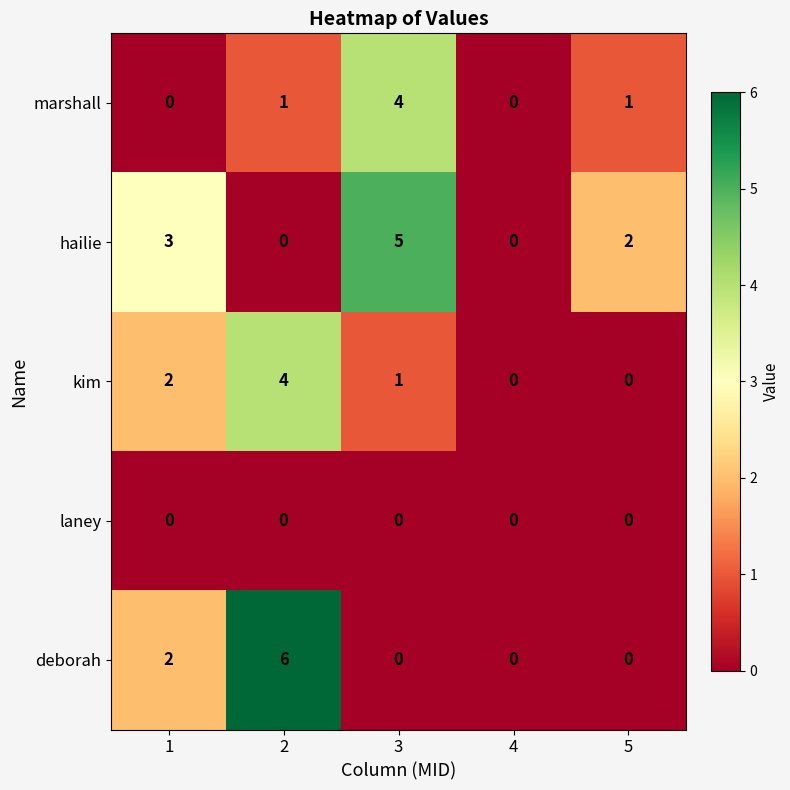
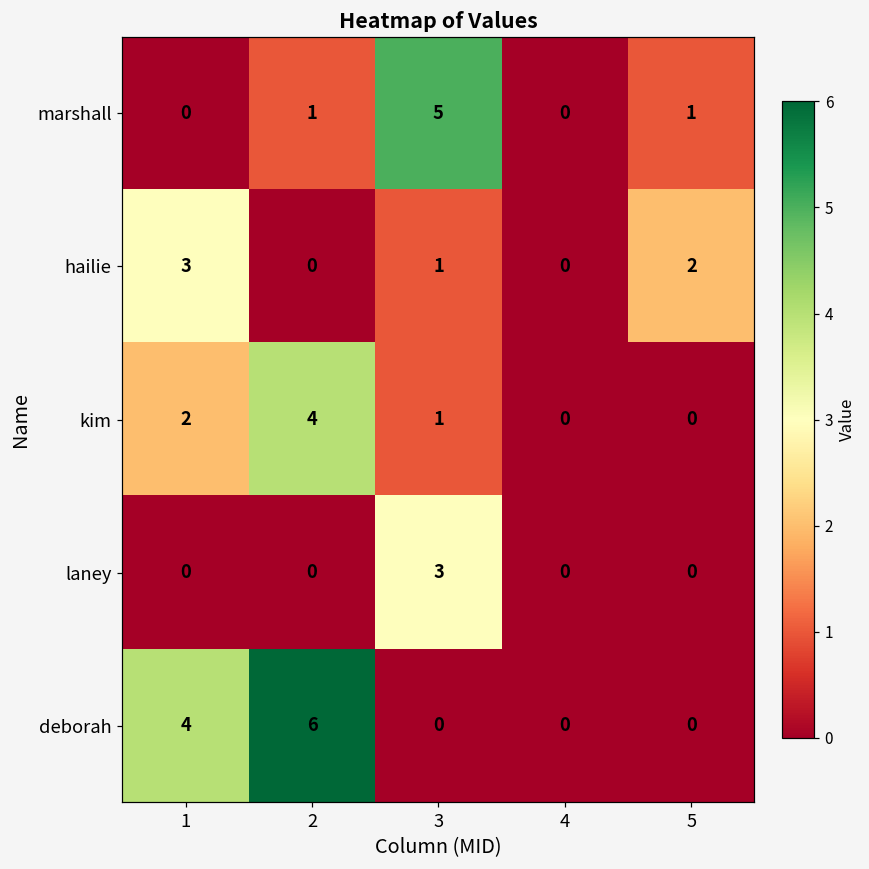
marshall, 3: 4 -> 5
hailie, 3: 5 -> 1
laney, 3: 0 -> 3
deborah, 1: 2 -> 4
